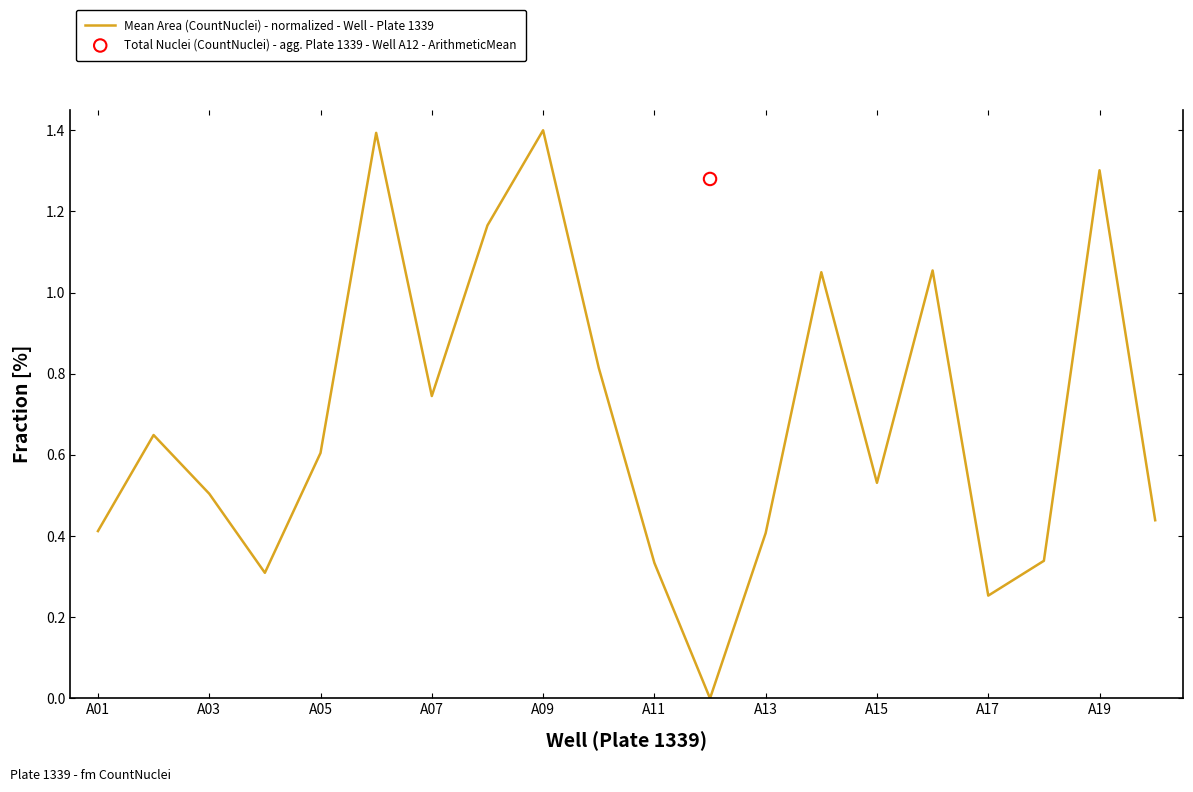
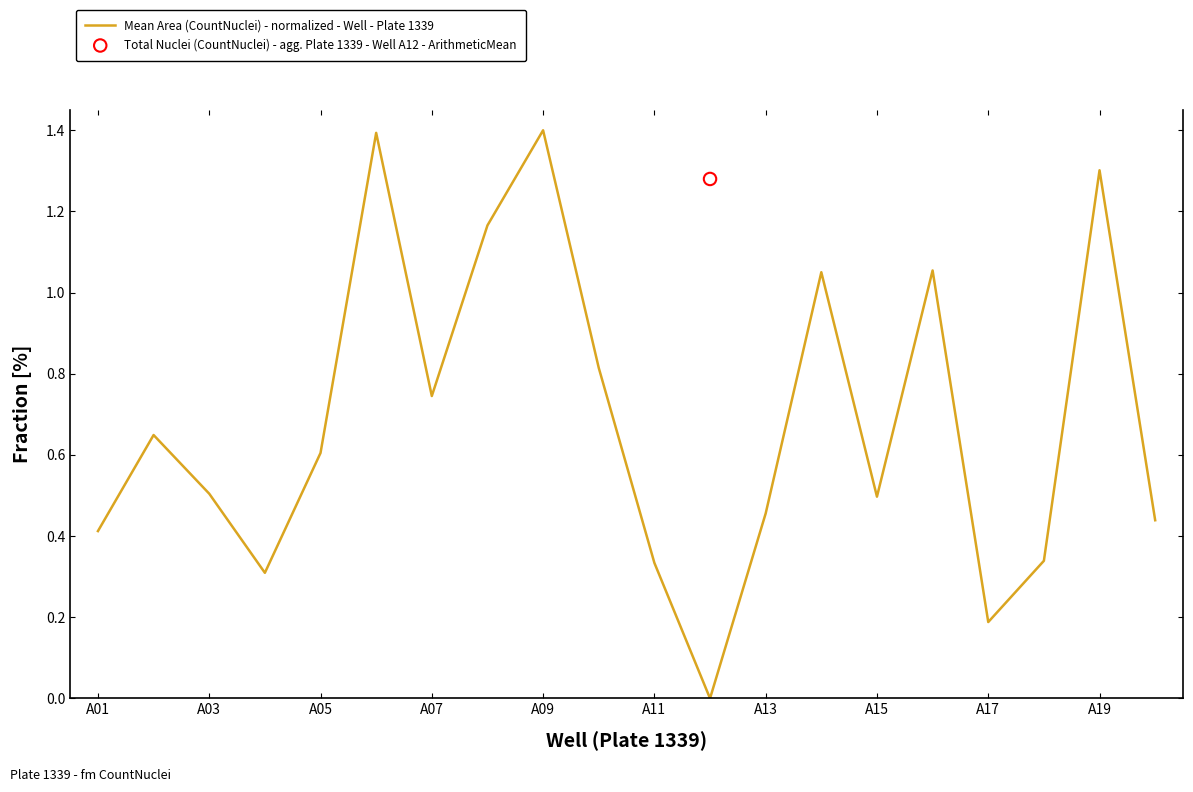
Mean Area (CountNuclei) - normalized - Well - Plate 1339, A13: 0.41 -> 0.46
Mean Area (CountNuclei) - normalized - Well - Plate 1339, A15: 0.53 -> 0.50
Mean Area (CountNuclei) - normalized - Well - Plate 1339, A17: 0.25 -> 0.19
